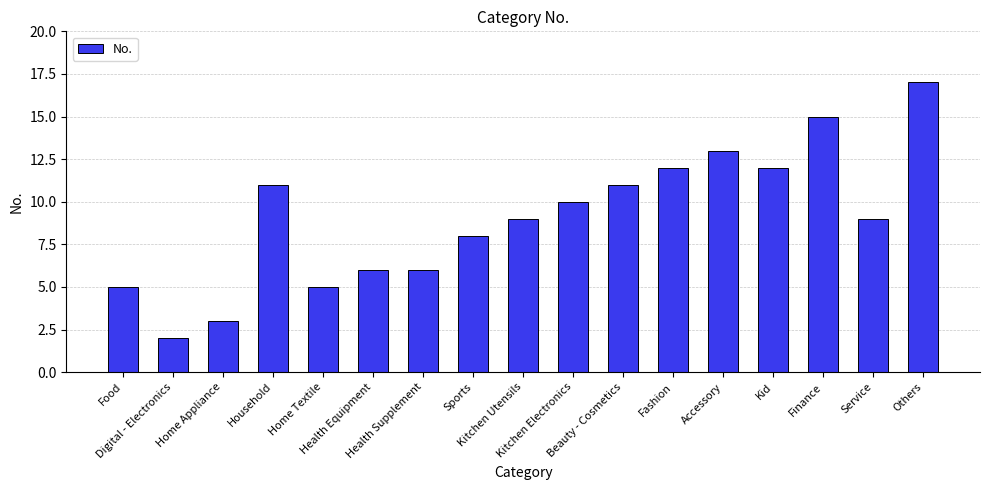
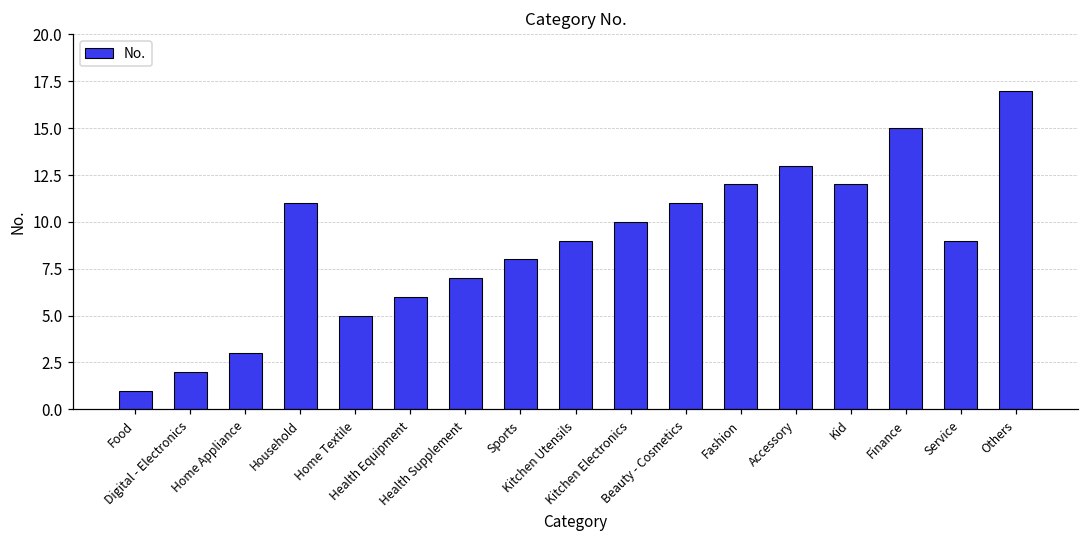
Food: 5 -> 1
Health Supplement: 6 -> 7
